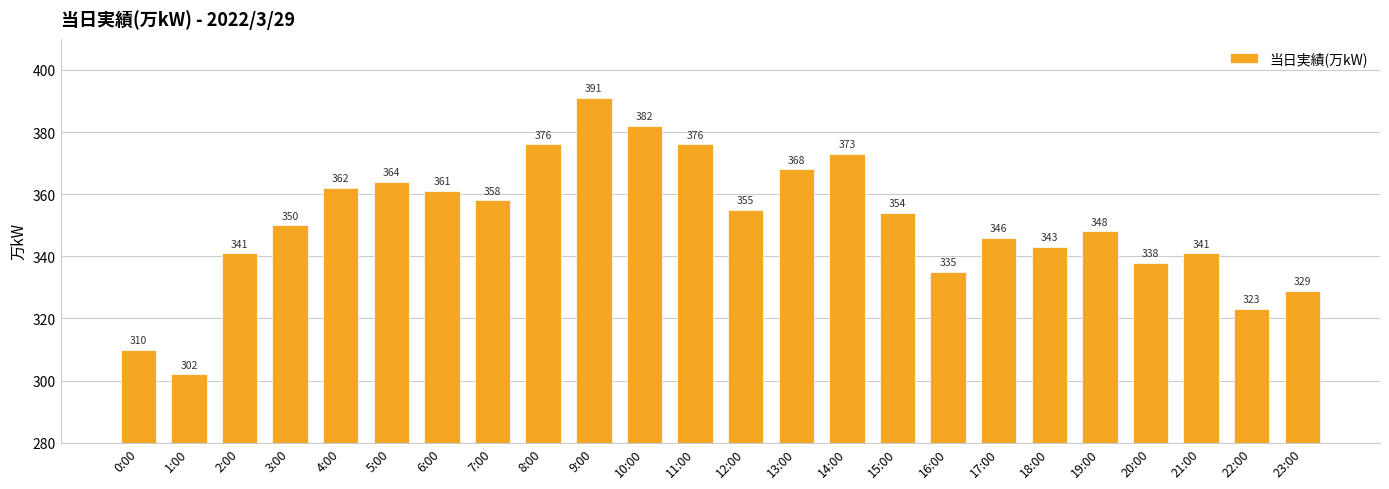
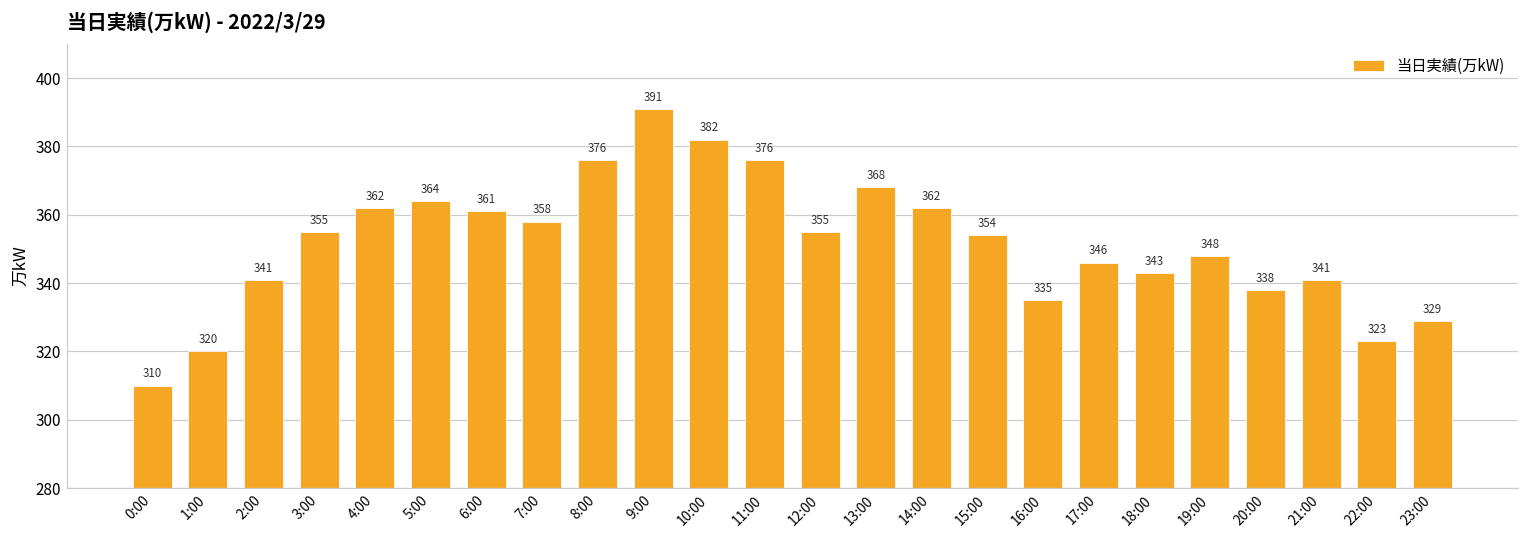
1:00: 302 -> 320
3:00: 350 -> 355
14:00: 373 -> 362
